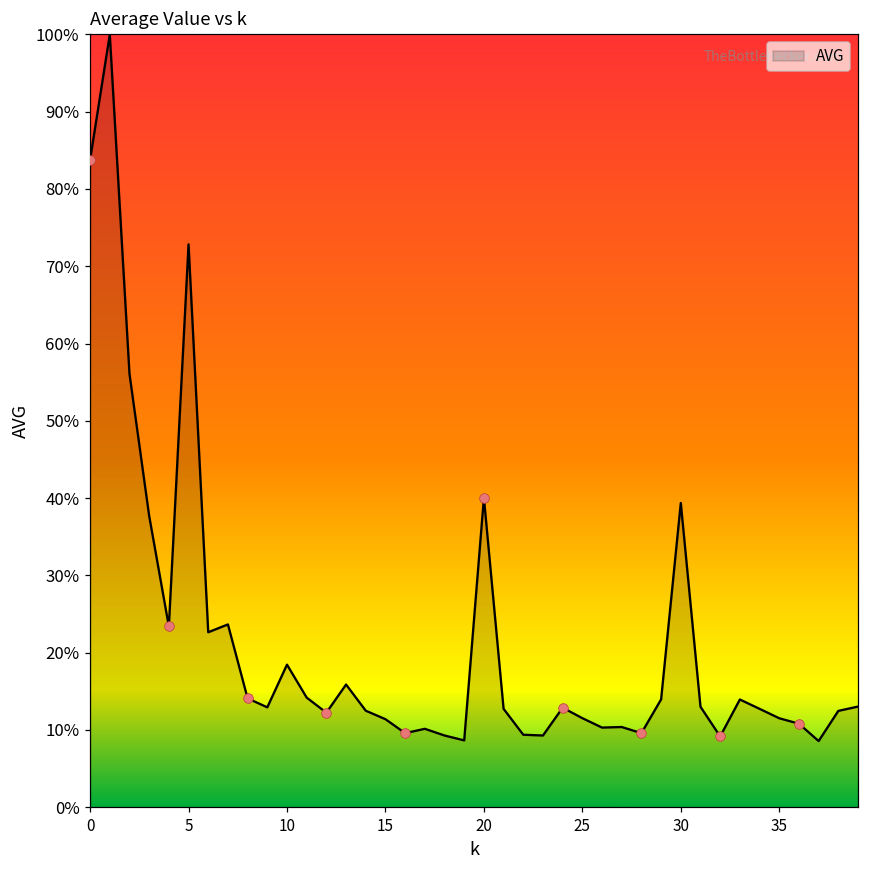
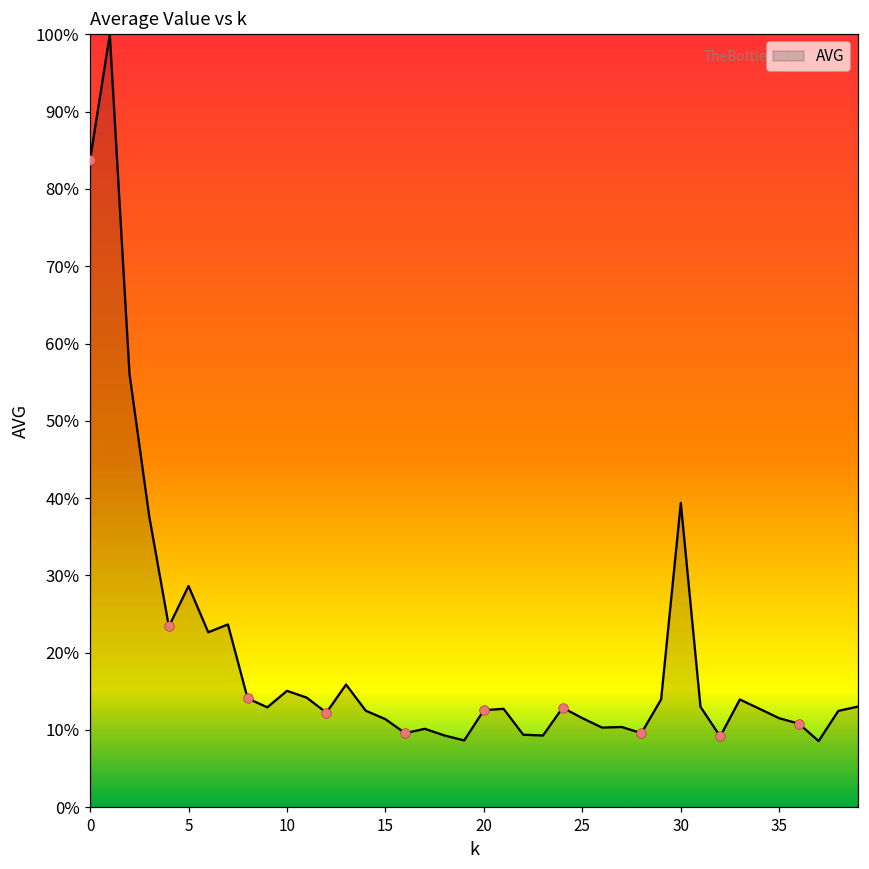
AVG, 5: 73% -> 29%
AVG, 10: 18% -> 15%
AVG, 20: 40% -> 13%
